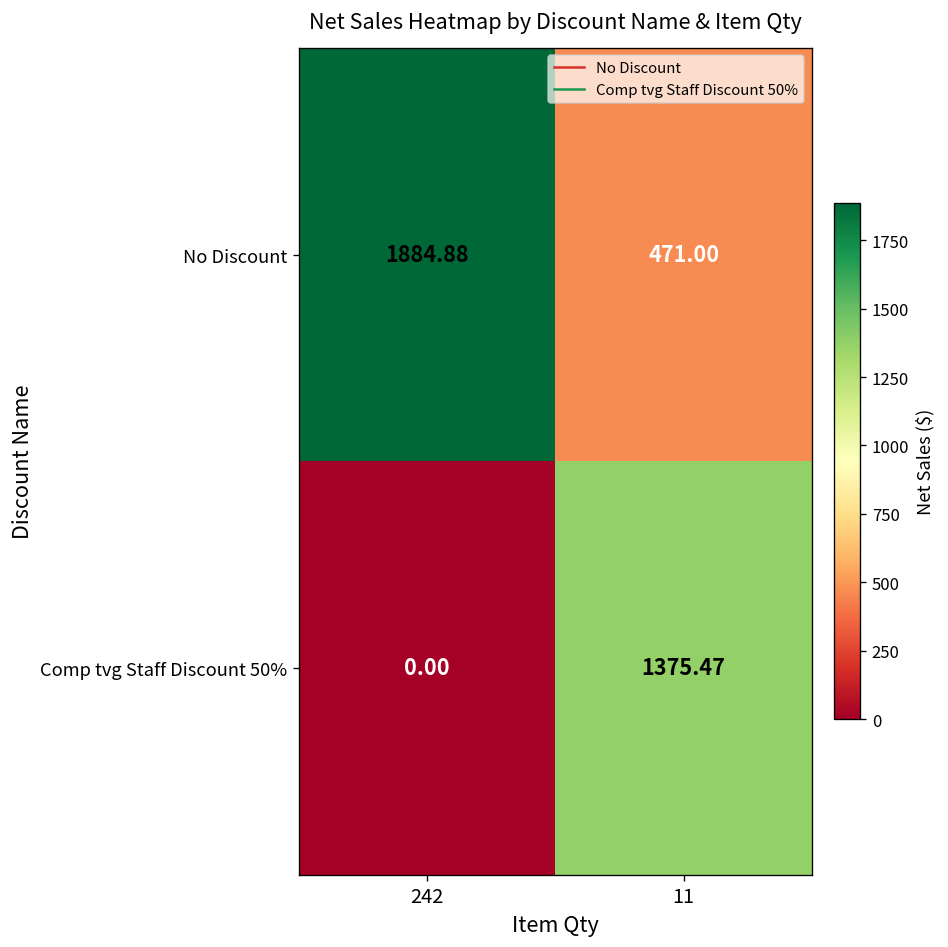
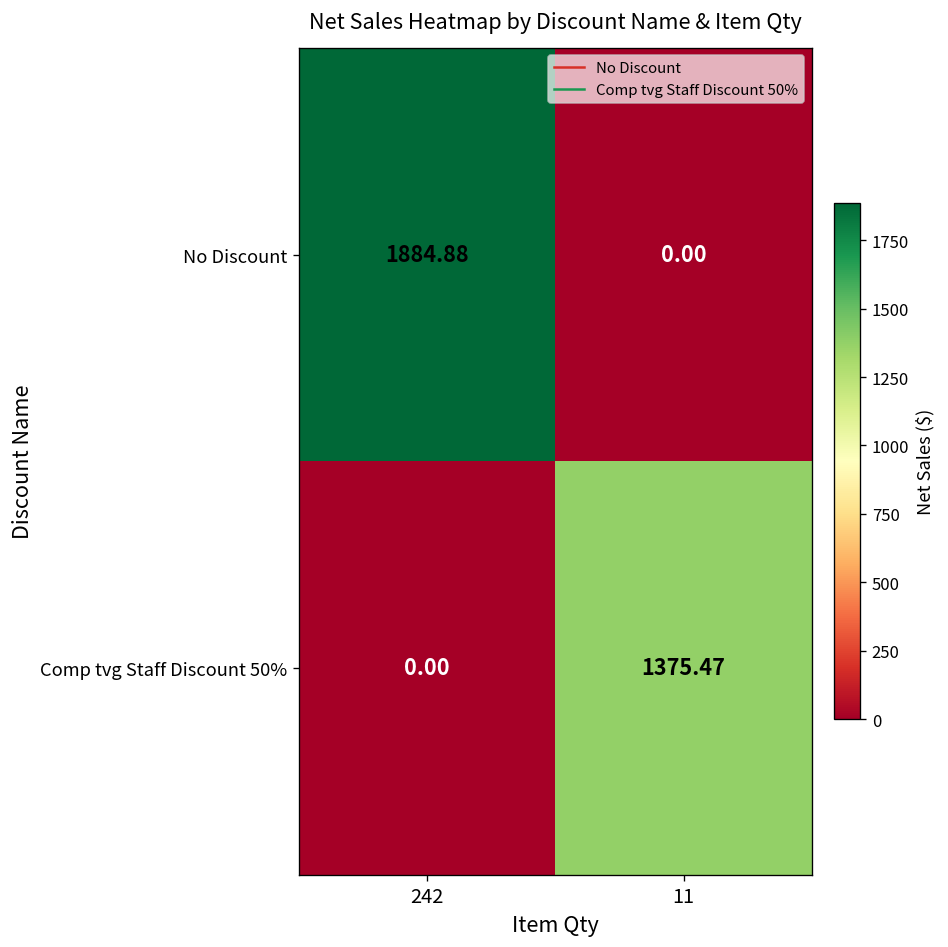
No Discount, 11: 471.00 -> 0.00
